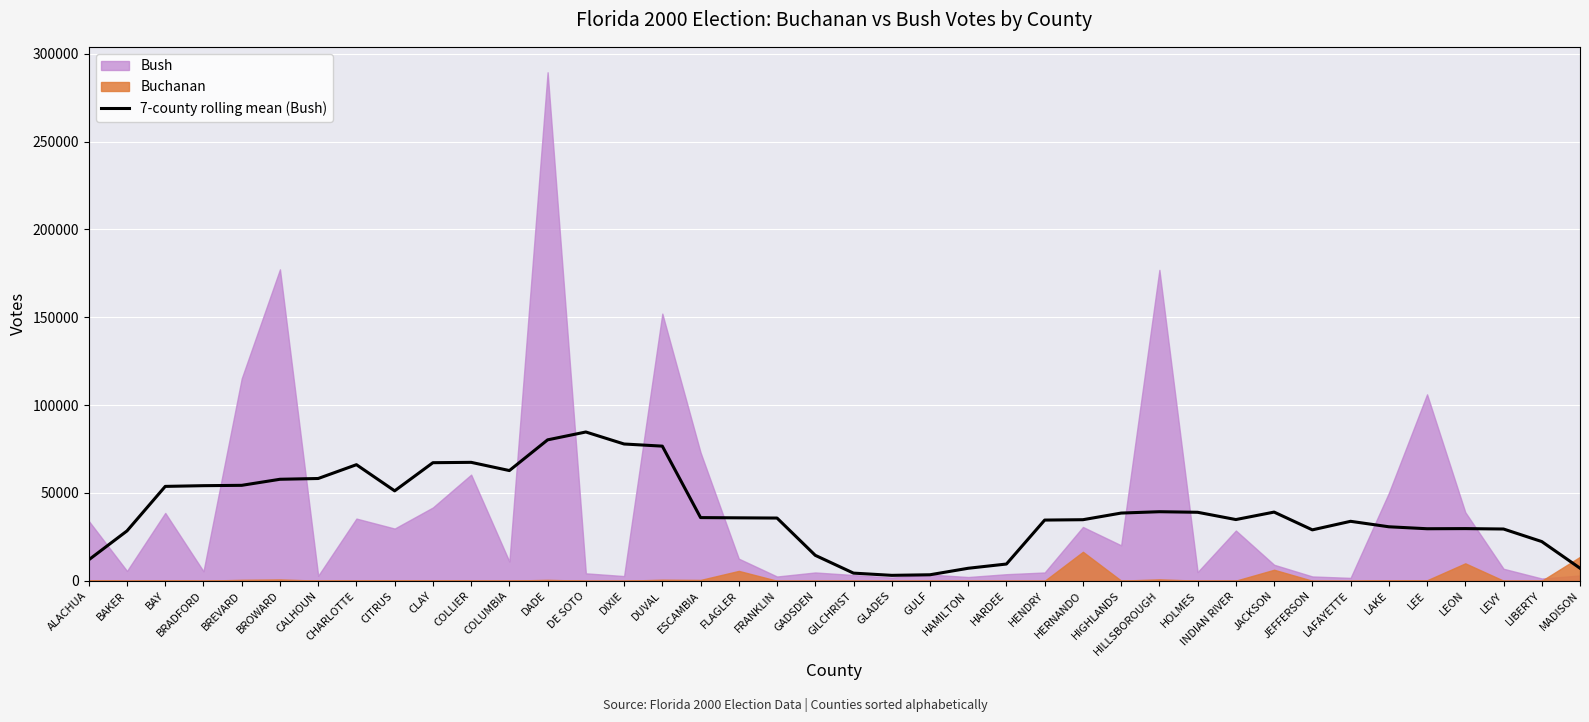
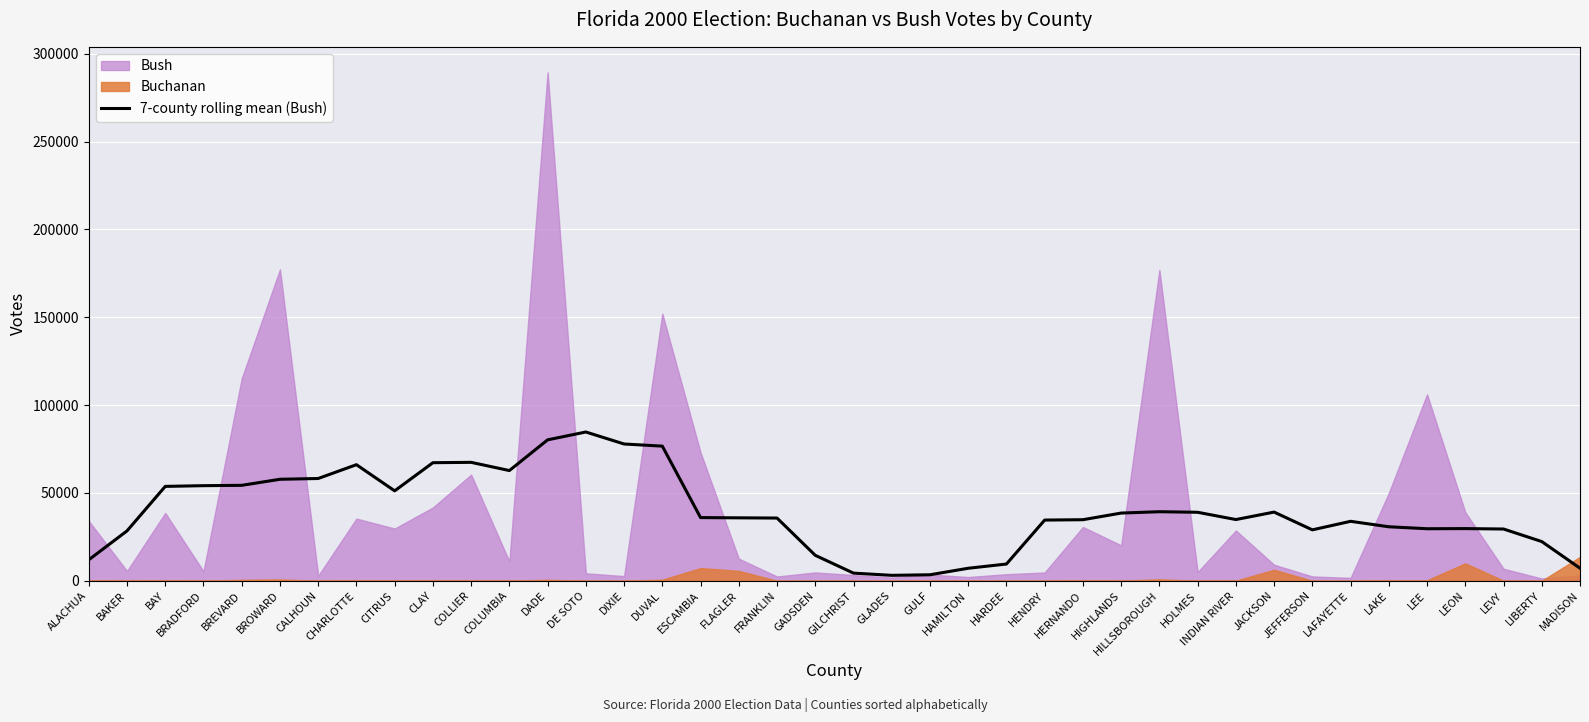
Buchanan, ESCAMBIA: 1000 -> 7000
Buchanan, HERNANDO: 17000 -> 0
